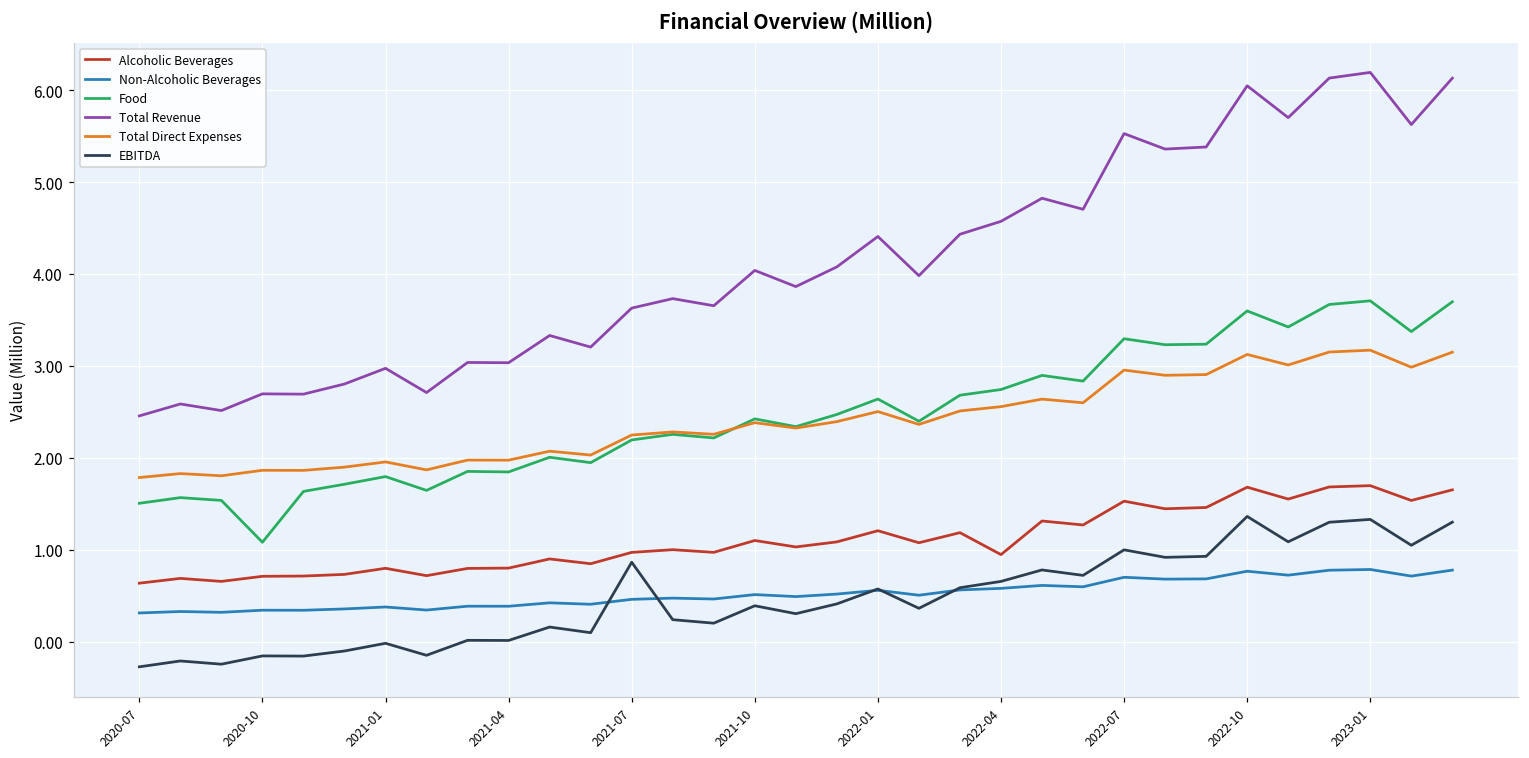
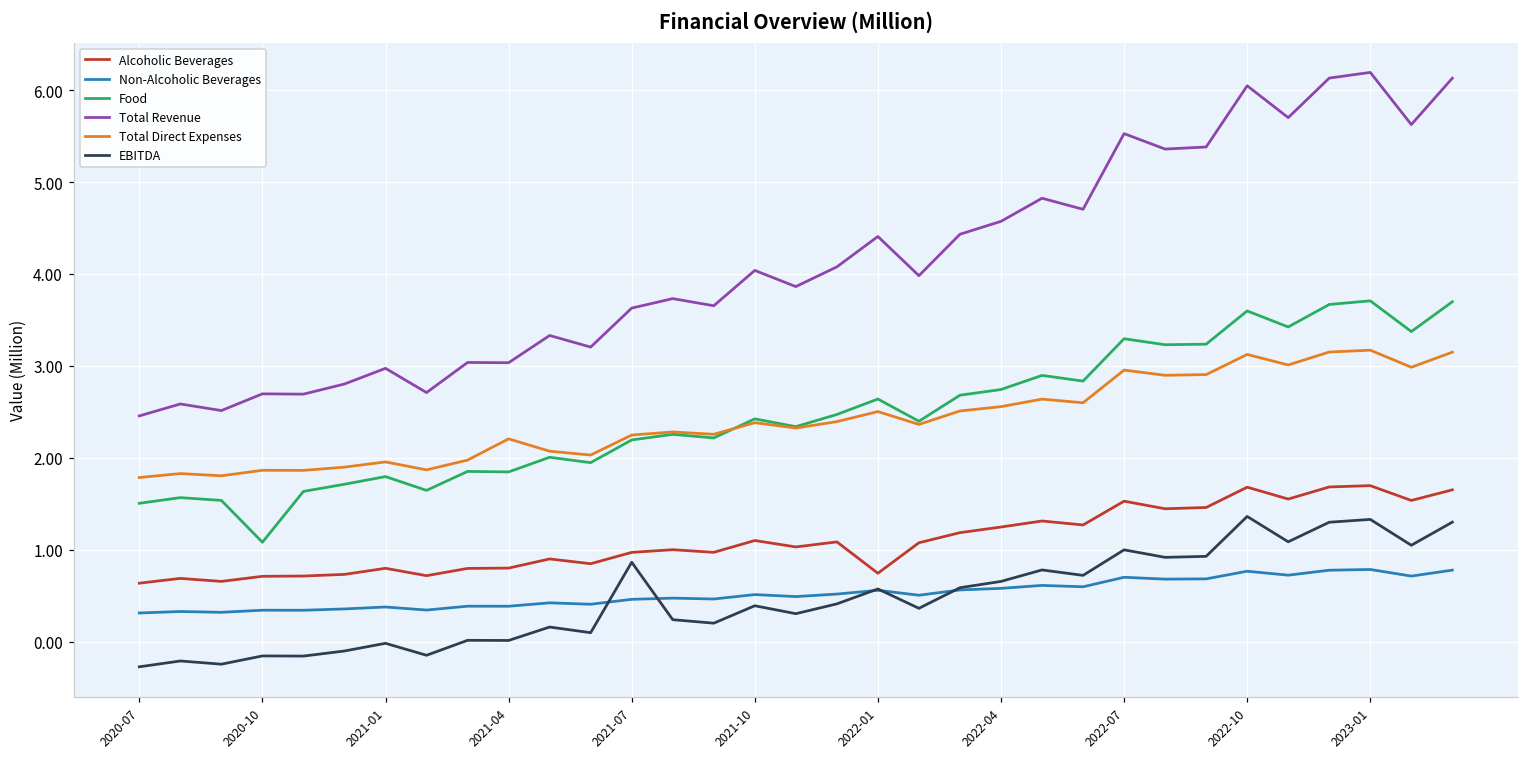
Total Direct Expenses, 2021-04: 2.0 -> 2.2
Alcoholic Beverages, 2022-01: 1.2 -> 0.7
Alcoholic Beverages, 2022-04: 0.9 -> 1.2
